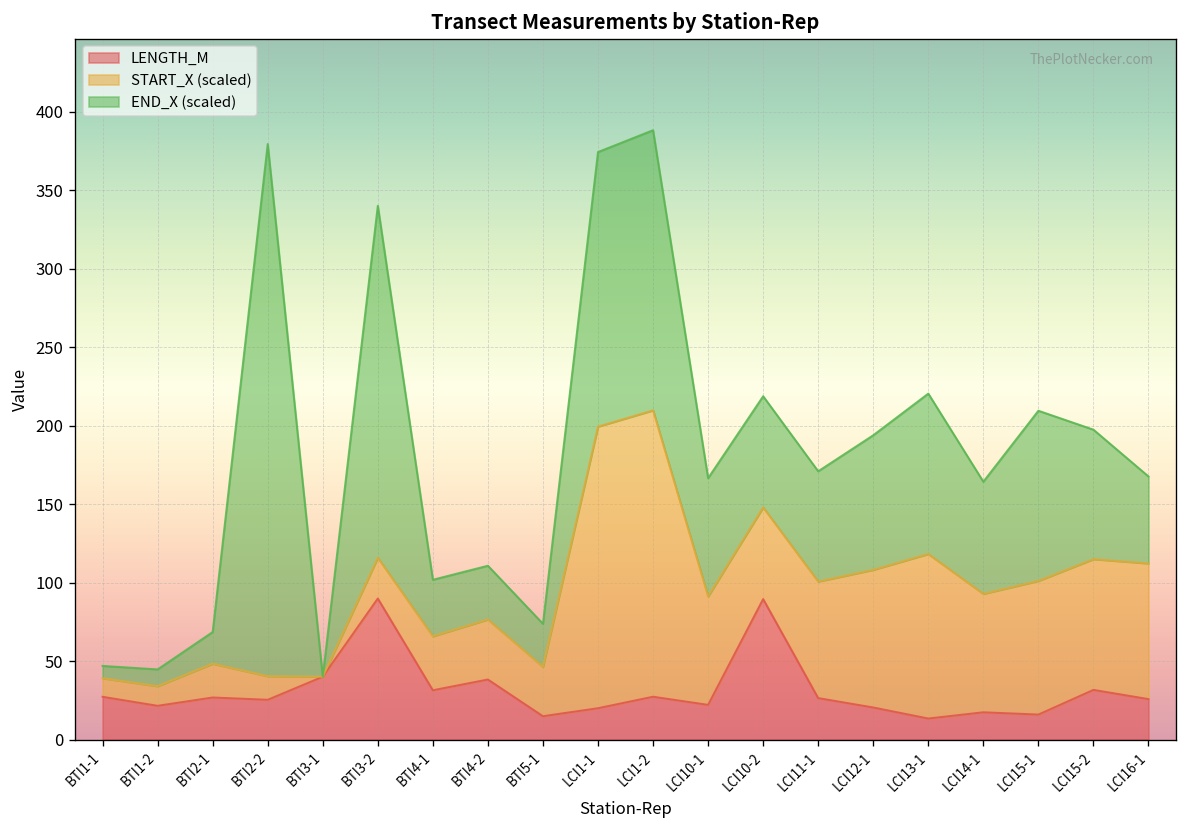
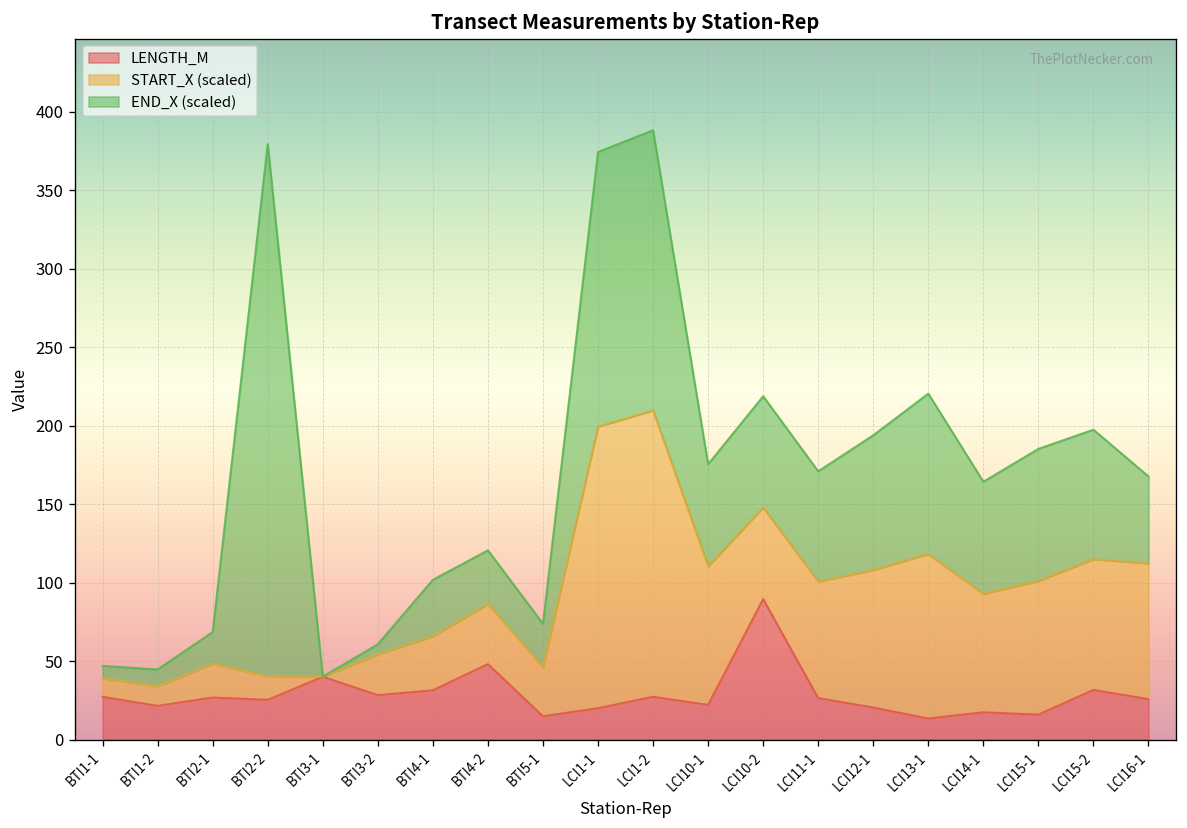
LENGTH_M, BTI3-2: 90 -> 28
END_X (scaled), BTI3-2: 224 -> 6
LENGTH_M, BTI4-2: 38 -> 48
START_X (scaled), LCI10-1: 69 -> 88
END_X (scaled), LCI10-1: 75 -> 65
END_X (scaled), LCI15-1: 108 -> 84
